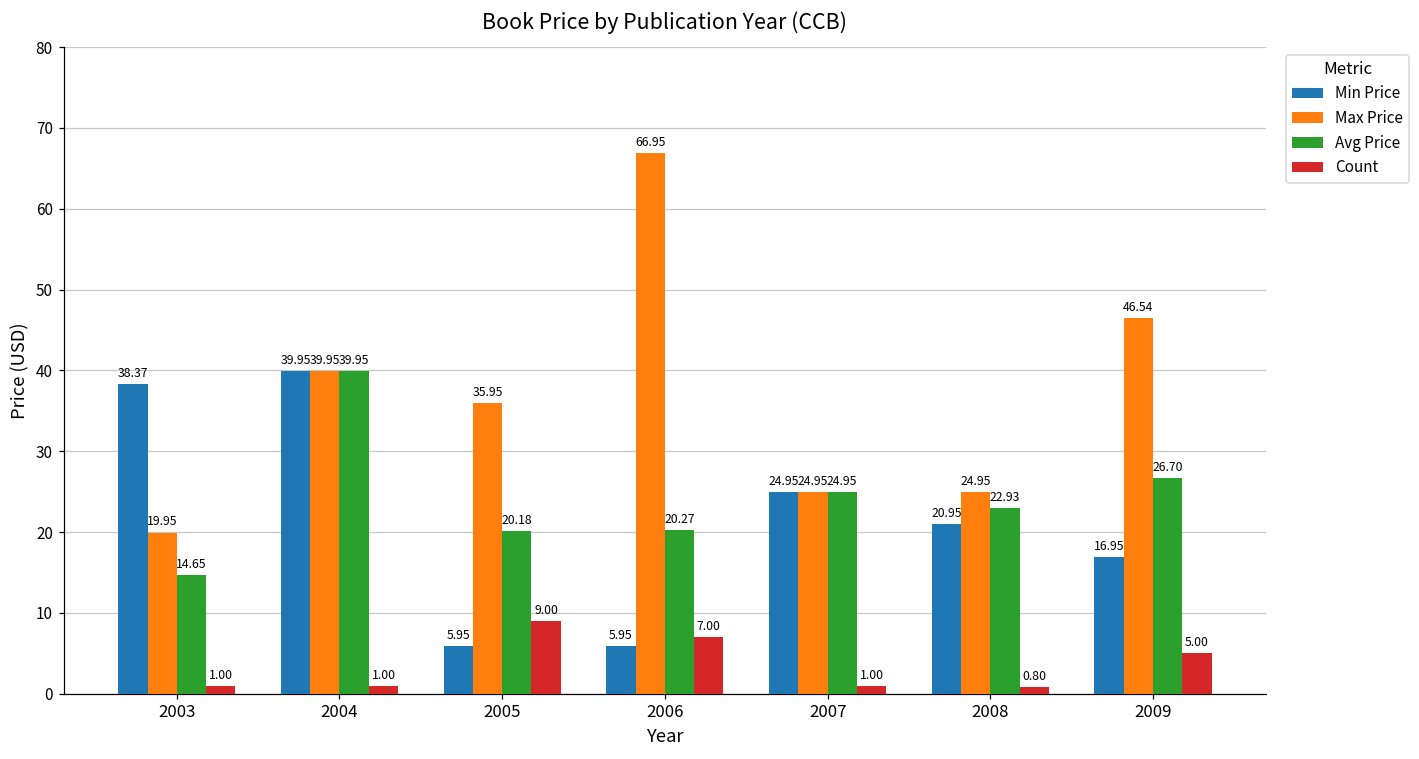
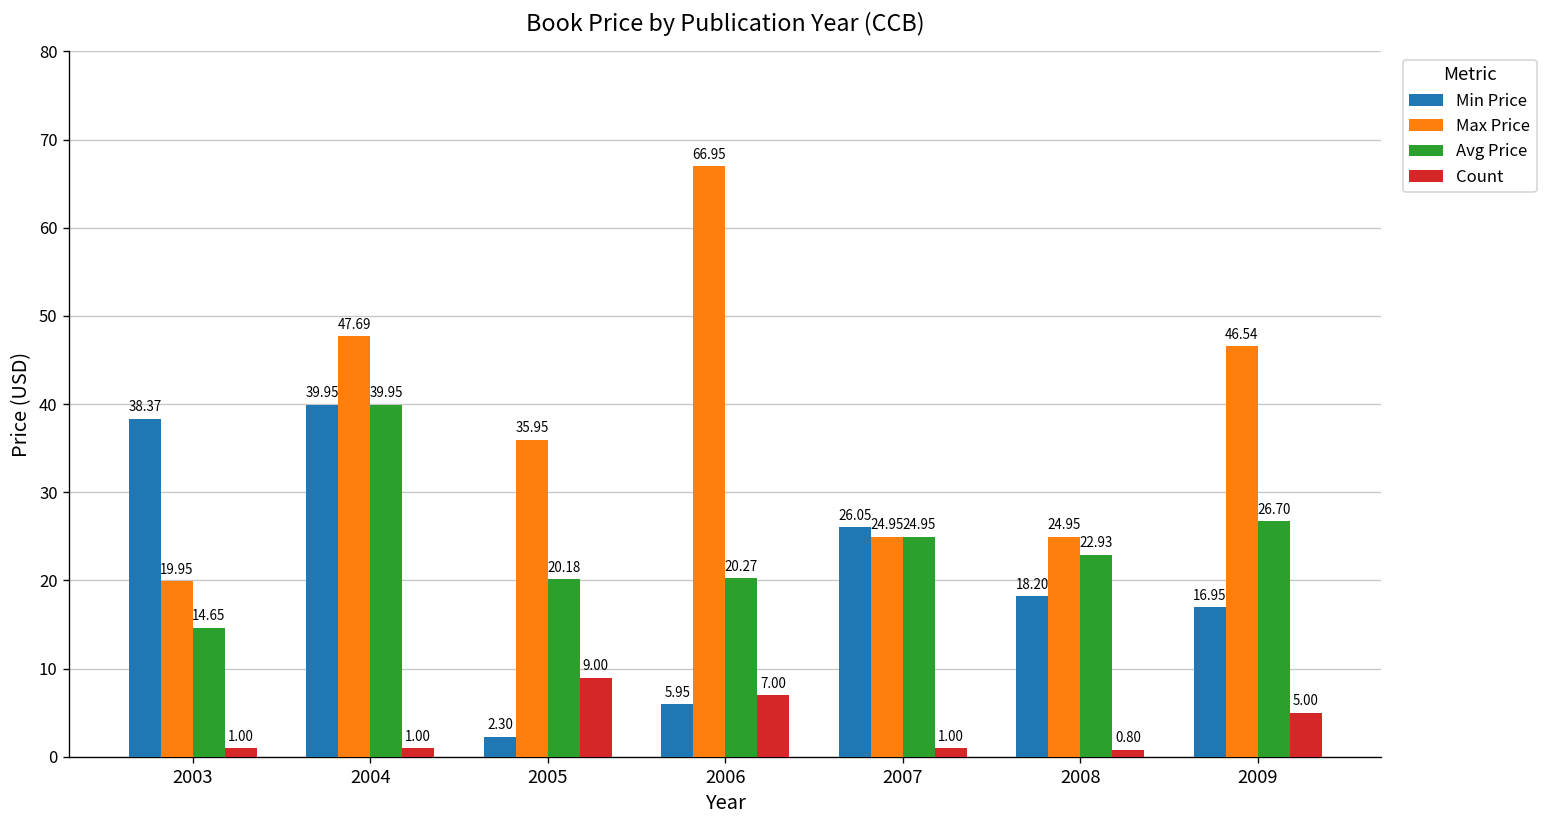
Max Price, 2004: 39.95 -> 47.69
Min Price, 2005: 5.95 -> 2.30
Min Price, 2007: 24.95 -> 26.05
Min Price, 2008: 20.95 -> 18.20
